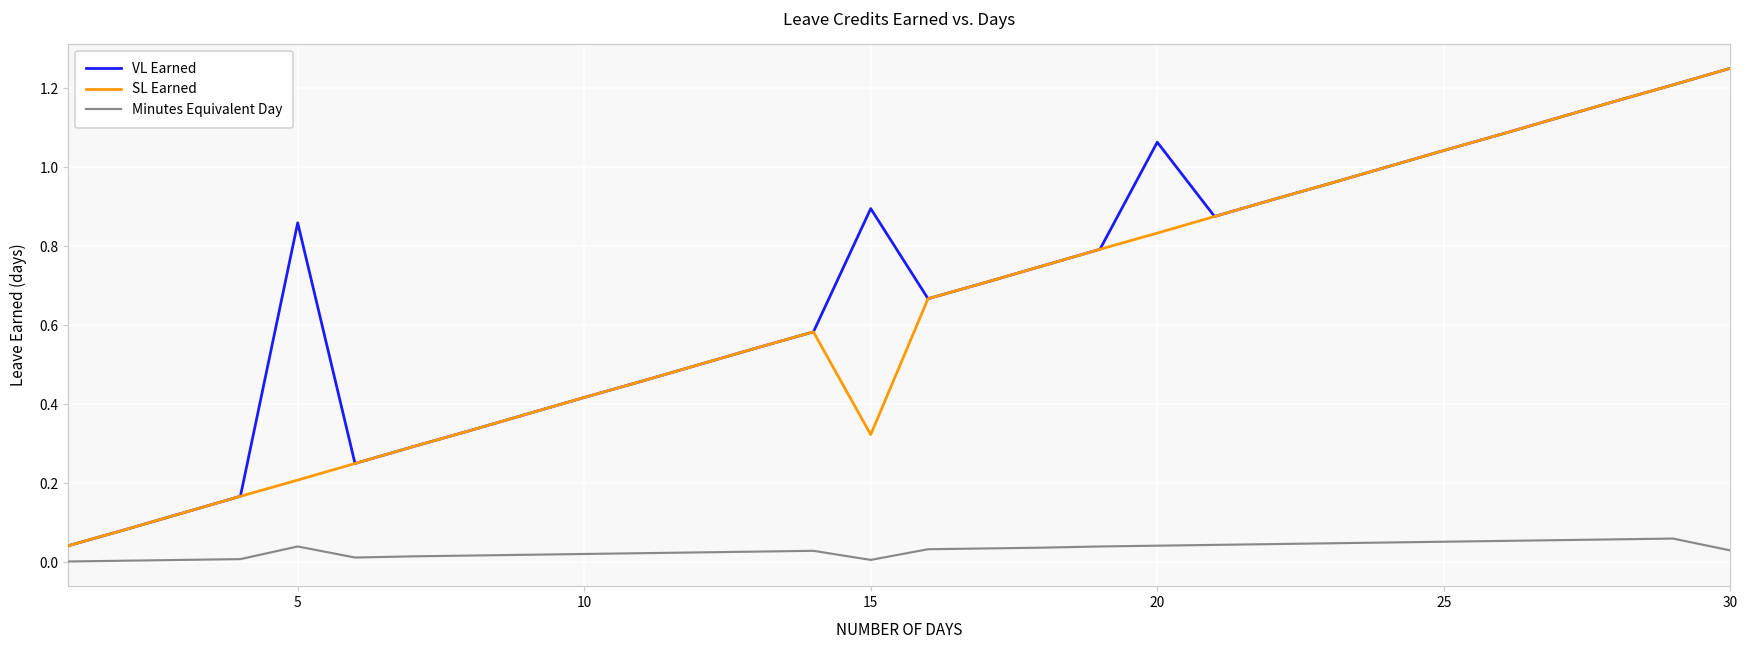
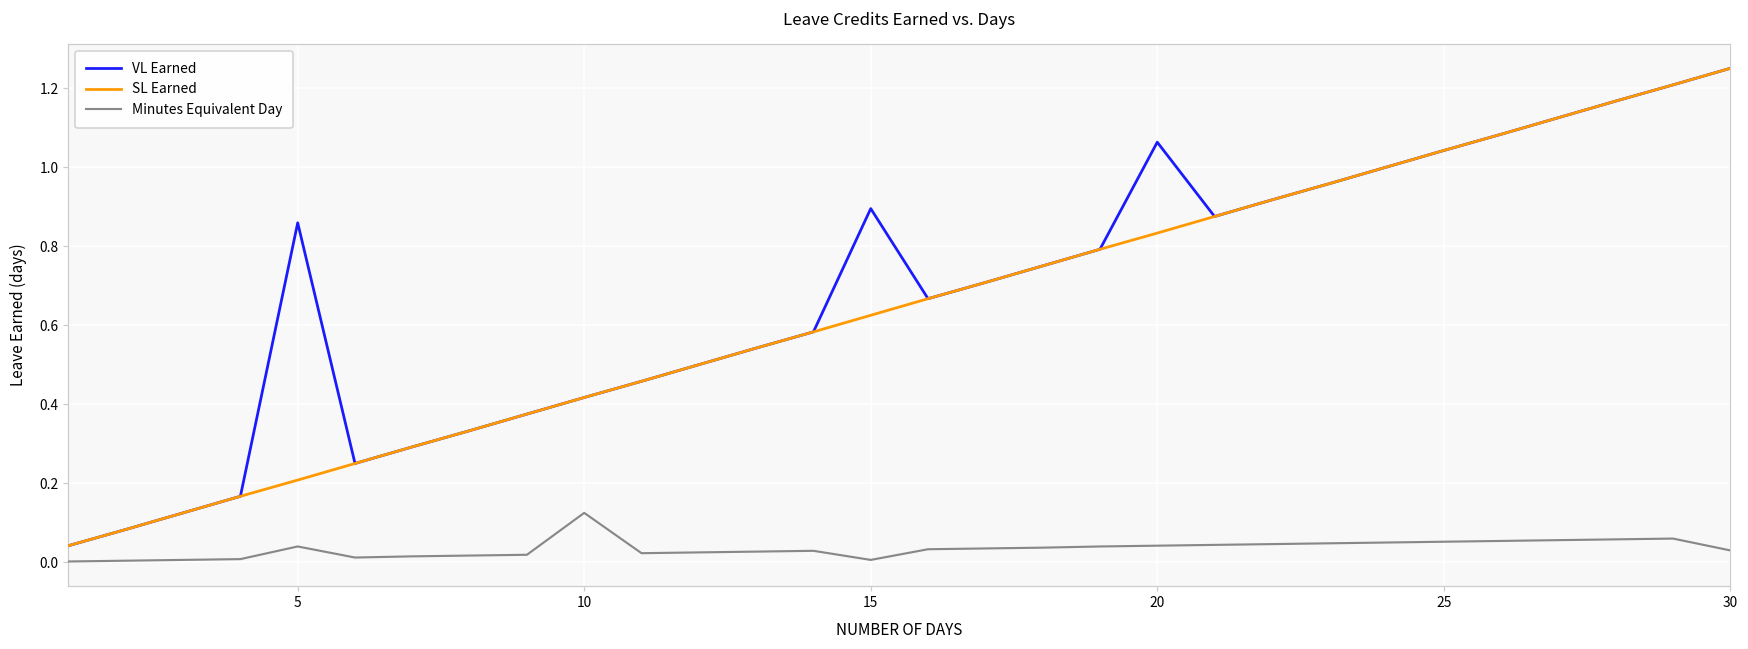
Minutes Equivalent Day, 10: 0.02 -> 0.13
SL Earned, 15: 0.32 -> 0.63
